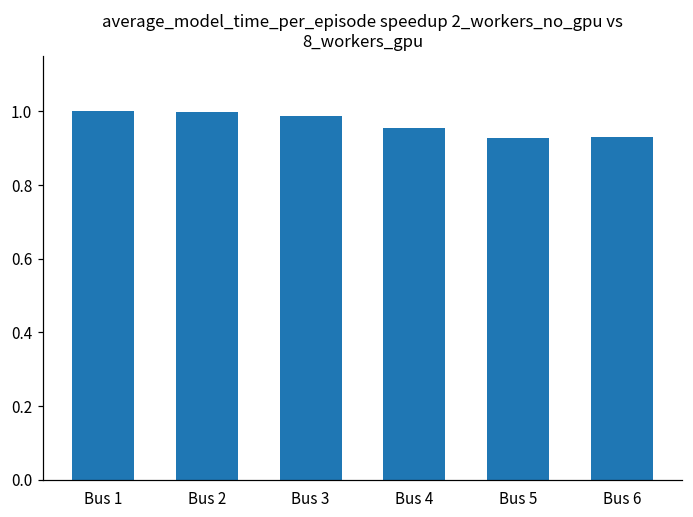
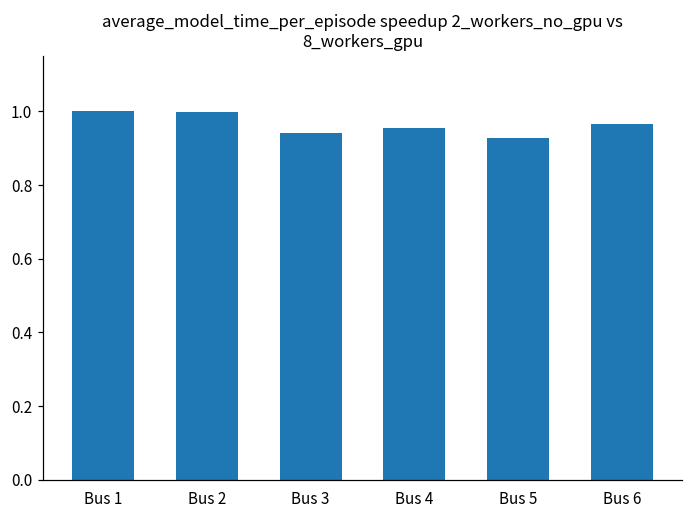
Bus 3: 0.99 -> 0.94
Bus 6: 0.93 -> 0.96
